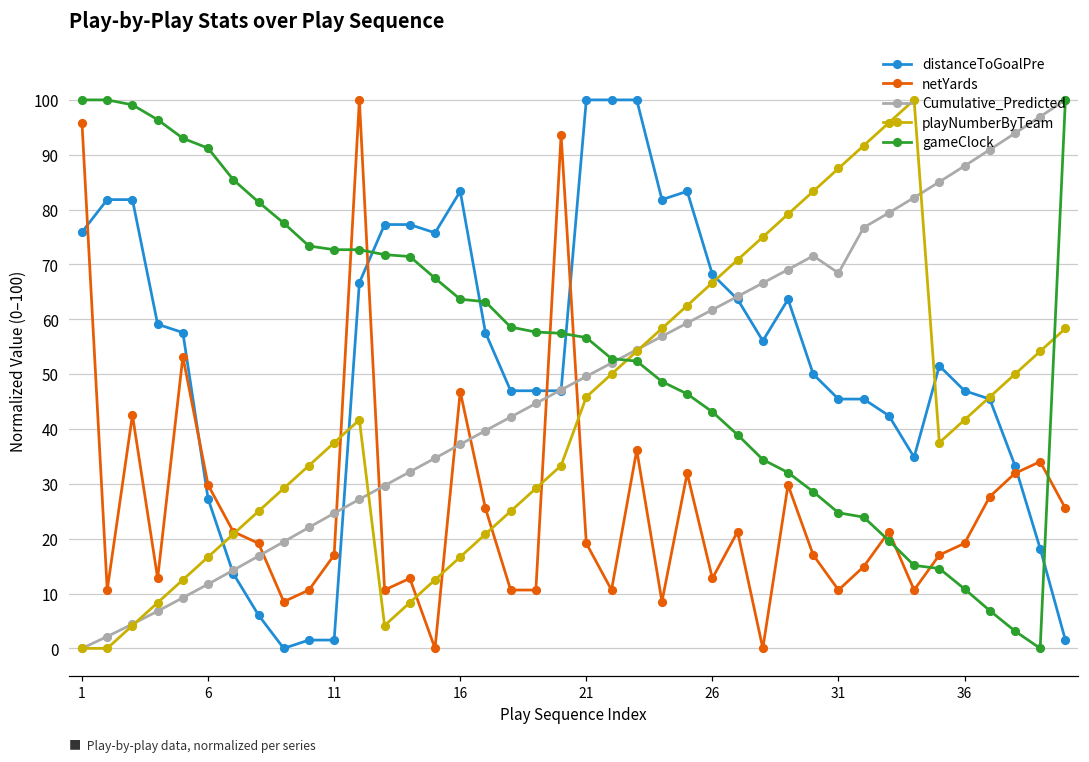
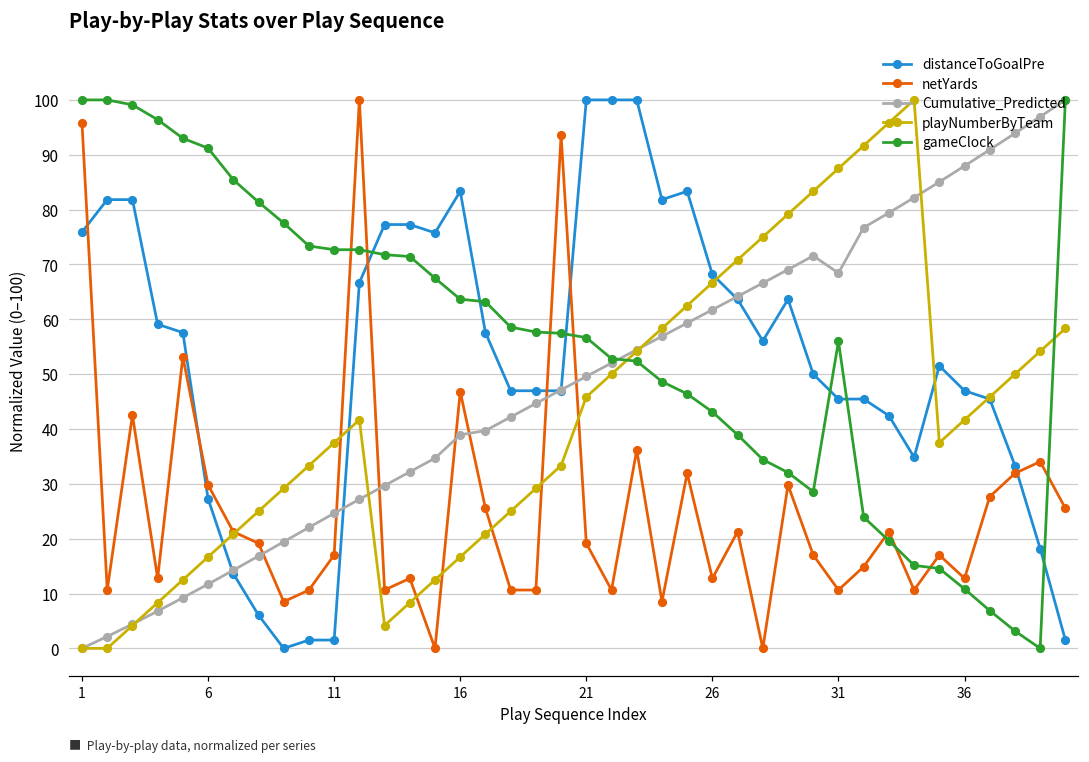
Cumulative_Predicted, 16: 37 -> 39
gameClock, 31: 25 -> 56
netYards, 36: 19 -> 13
